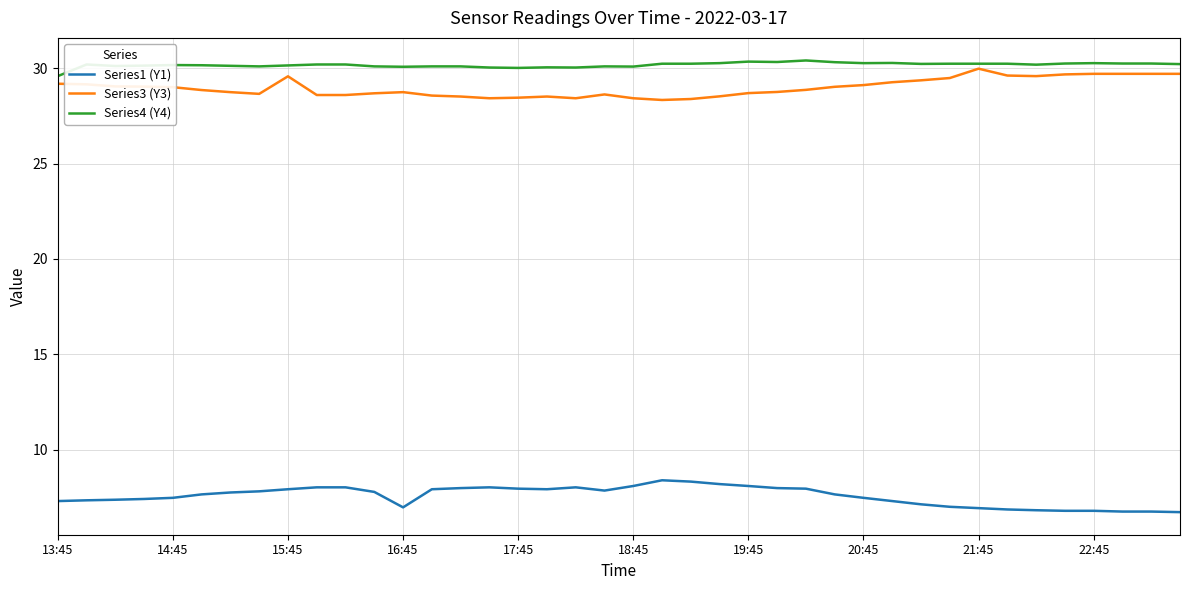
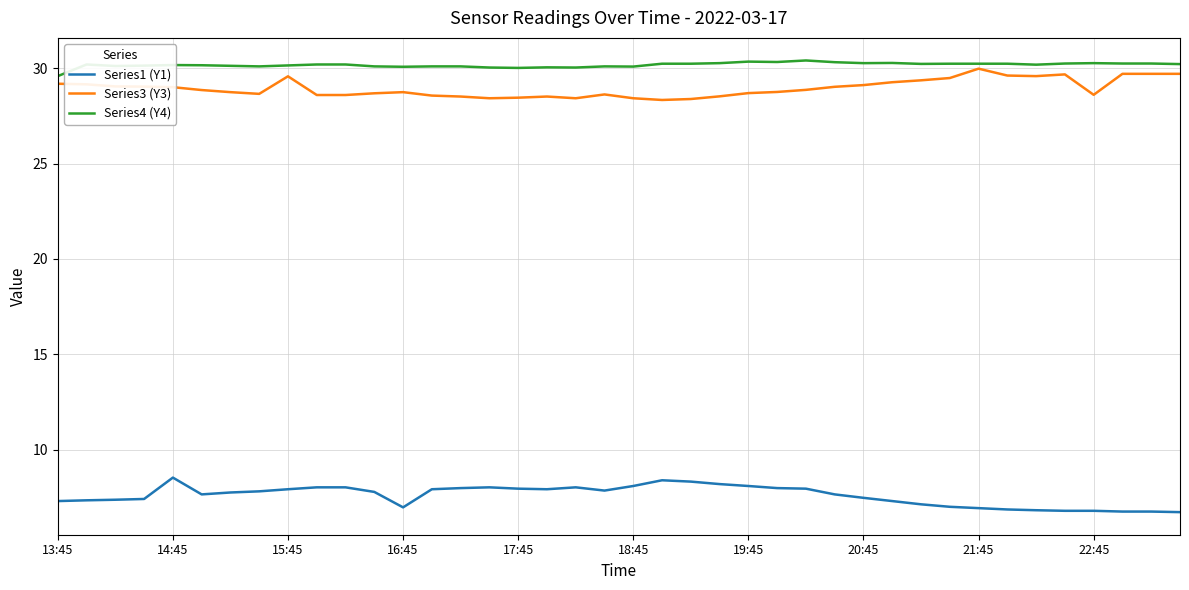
Series1 (Y1), 14:45: 7.5 -> 8.5
Series3 (Y3), 22:45: 29.7 -> 28.6
